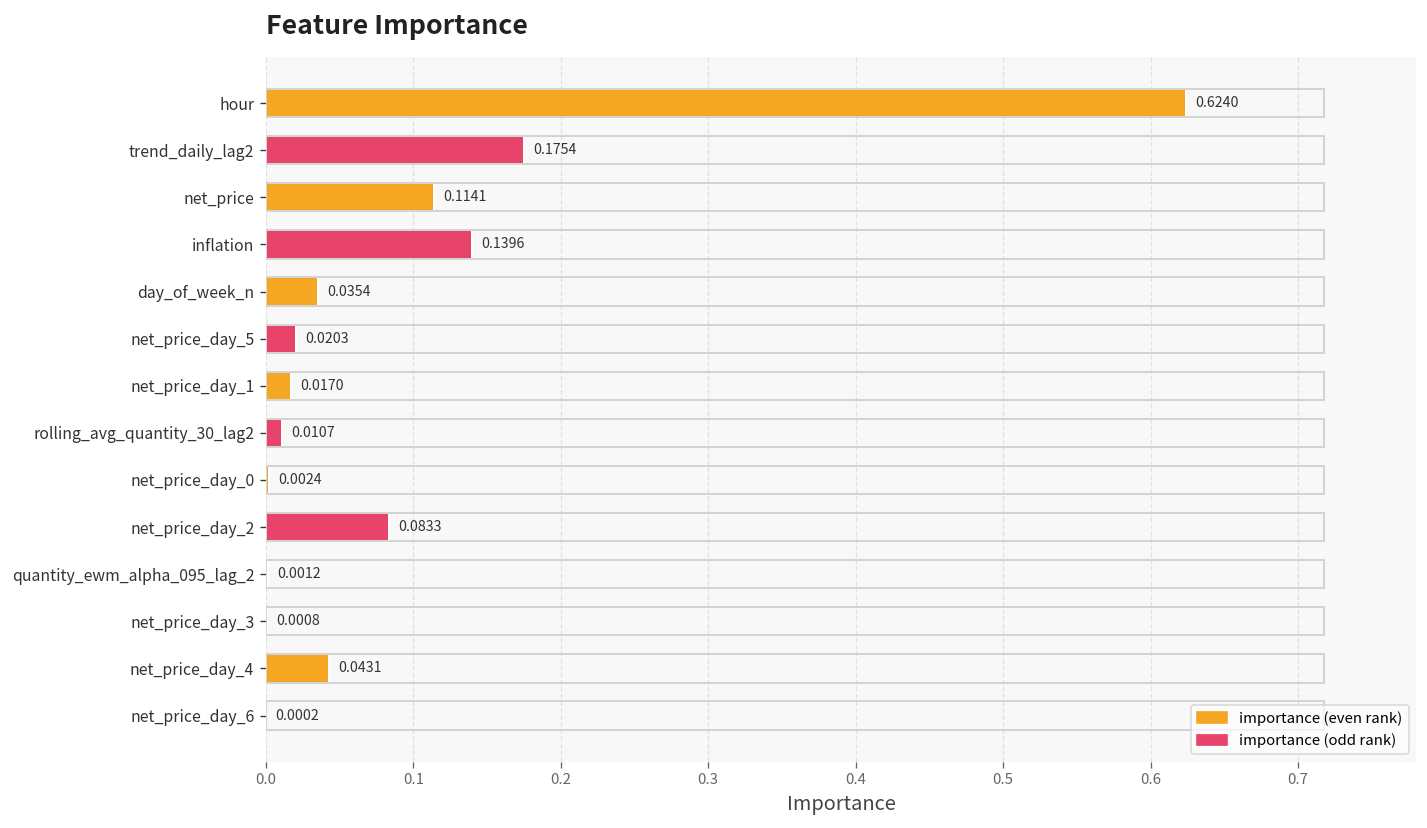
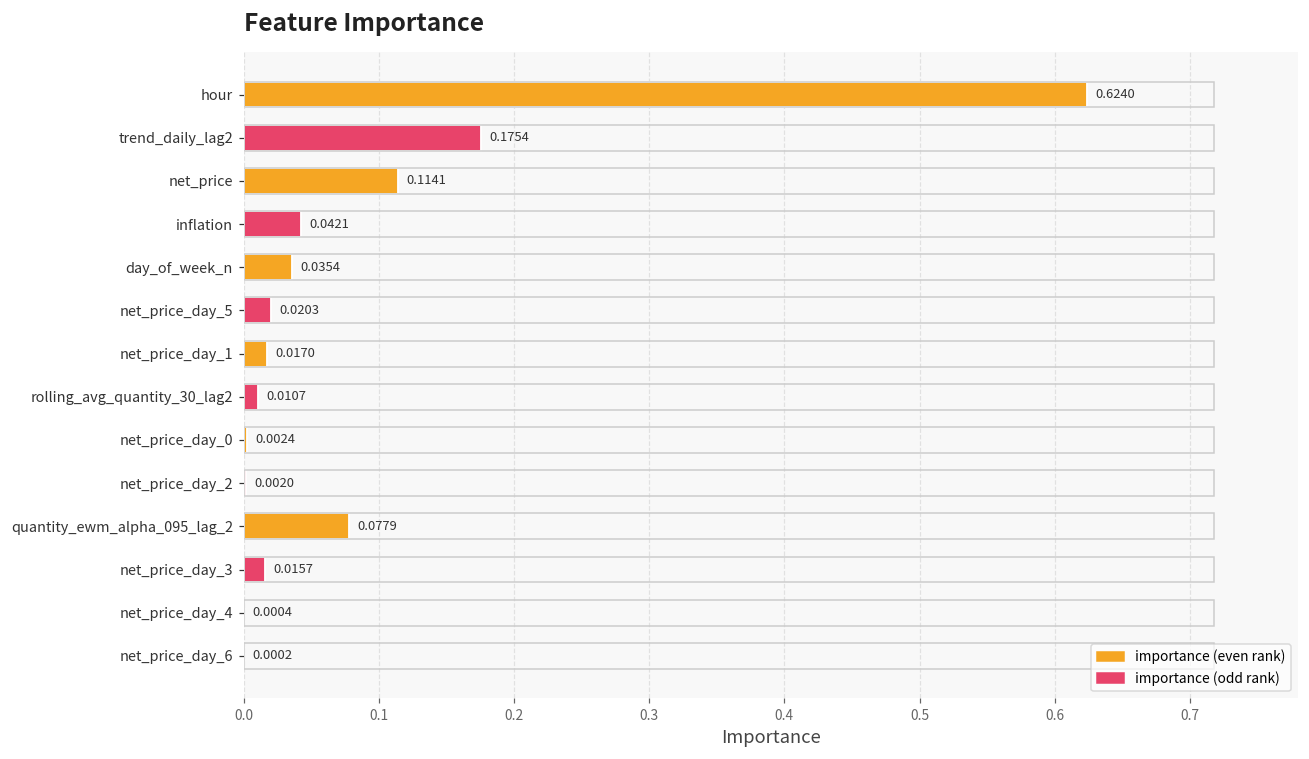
inflation: 0.1396 -> 0.0421
net_price_day_2: 0.0833 -> 0.0020
quantity_ewm_alpha_095_lag_2: 0.0012 -> 0.0779
net_price_day_3: 0.0008 -> 0.0157
net_price_day_4: 0.0431 -> 0.0004
